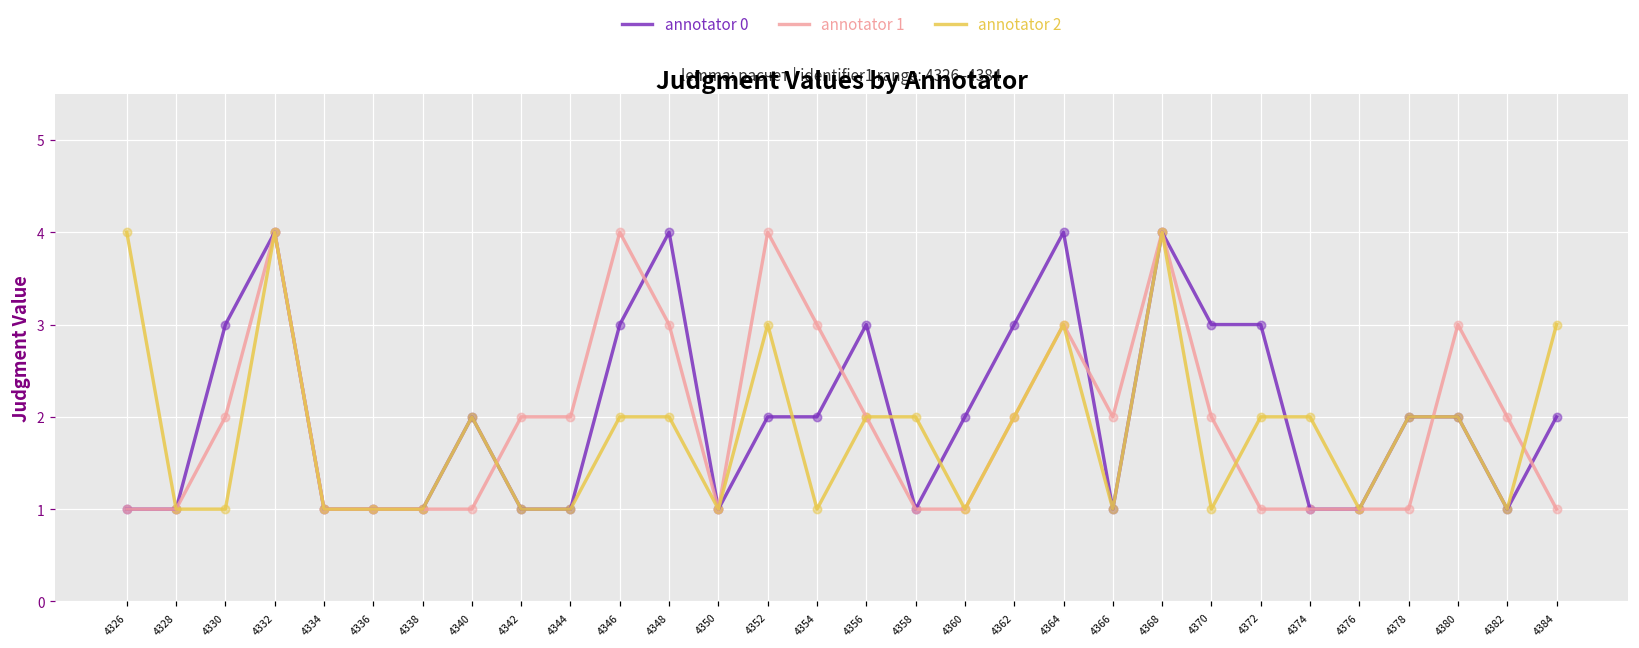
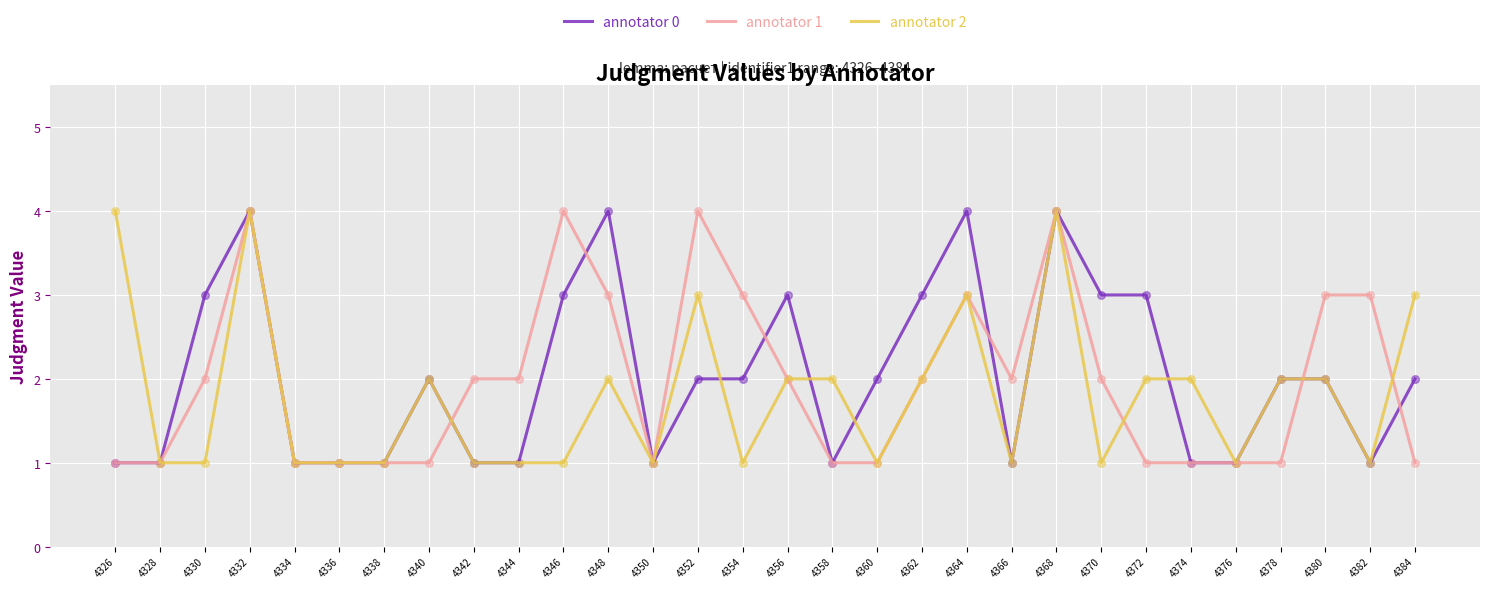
annotator 2, 4346: 2 -> 1
annotator 1, 4382: 2 -> 3
